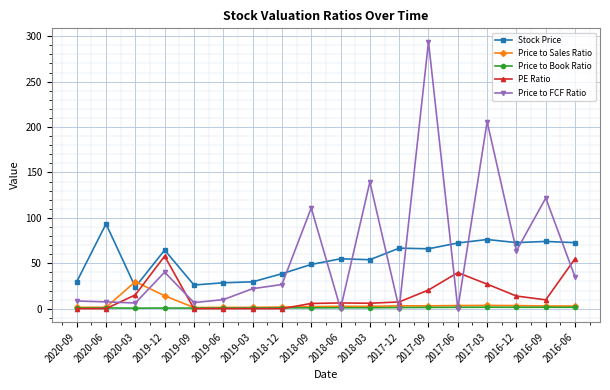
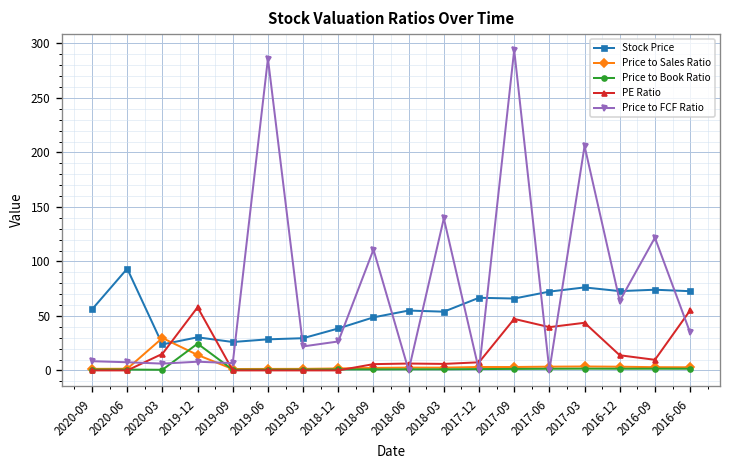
Stock Price, 2020-09: 30 -> 60
Stock Price, 2019-12: 60 -> 30
Price to Book Ratio, 2019-12: 0 -> 20
Price to FCF Ratio, 2019-12: 40 -> 10
Price to FCF Ratio, 2019-06: 10 -> 290
PE Ratio, 2017-09: 20 -> 50
PE Ratio, 2017-03: 30 -> 40
